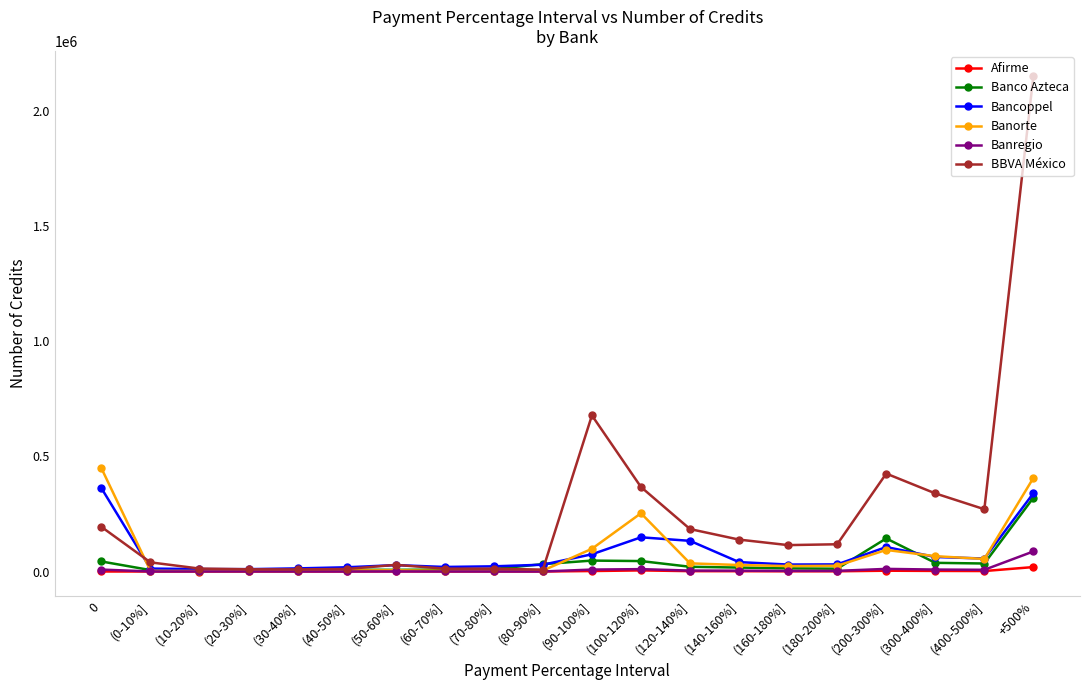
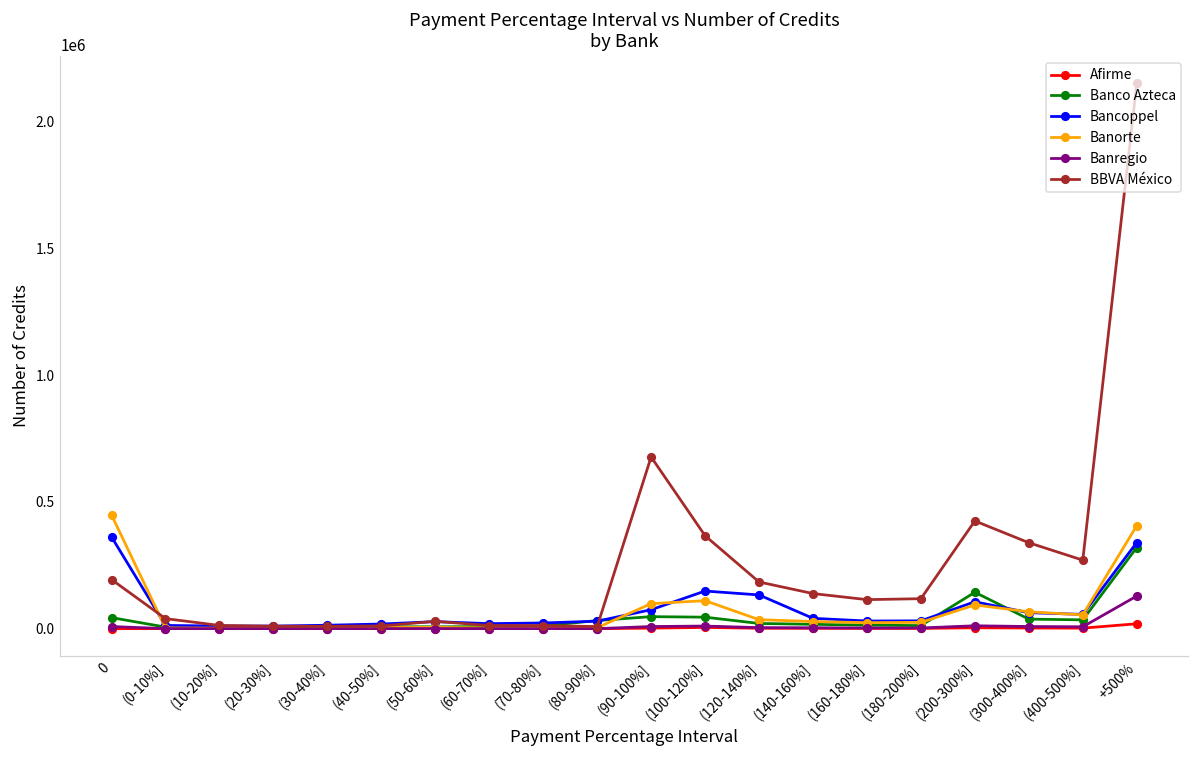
Banorte, (100-120%]: 250000 -> 110000
Banregio, +500%: 90000 -> 130000
